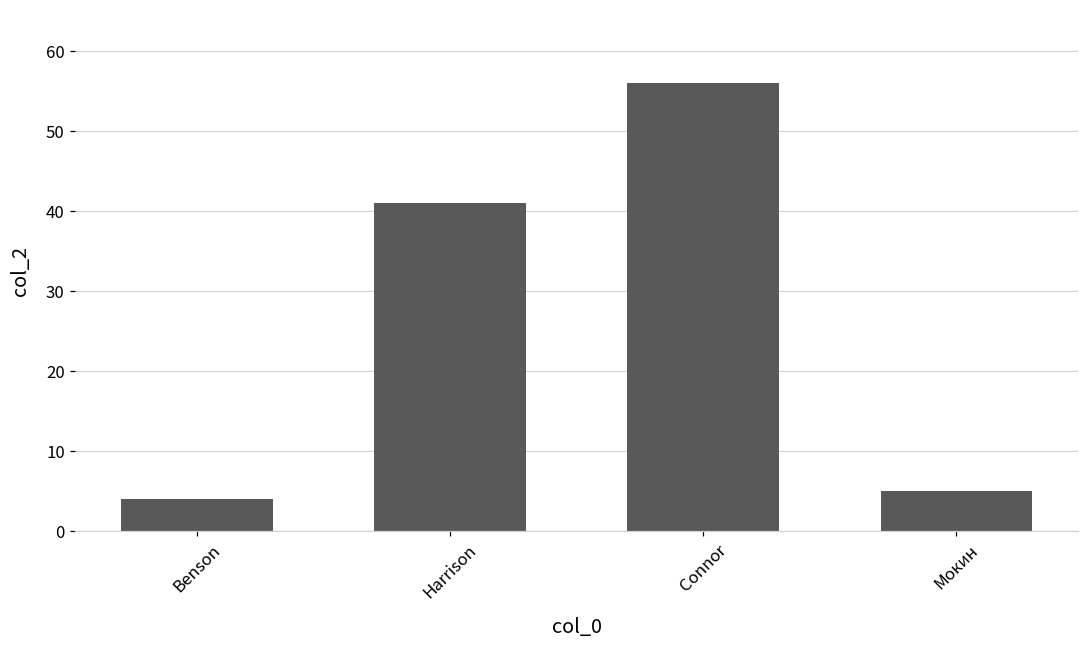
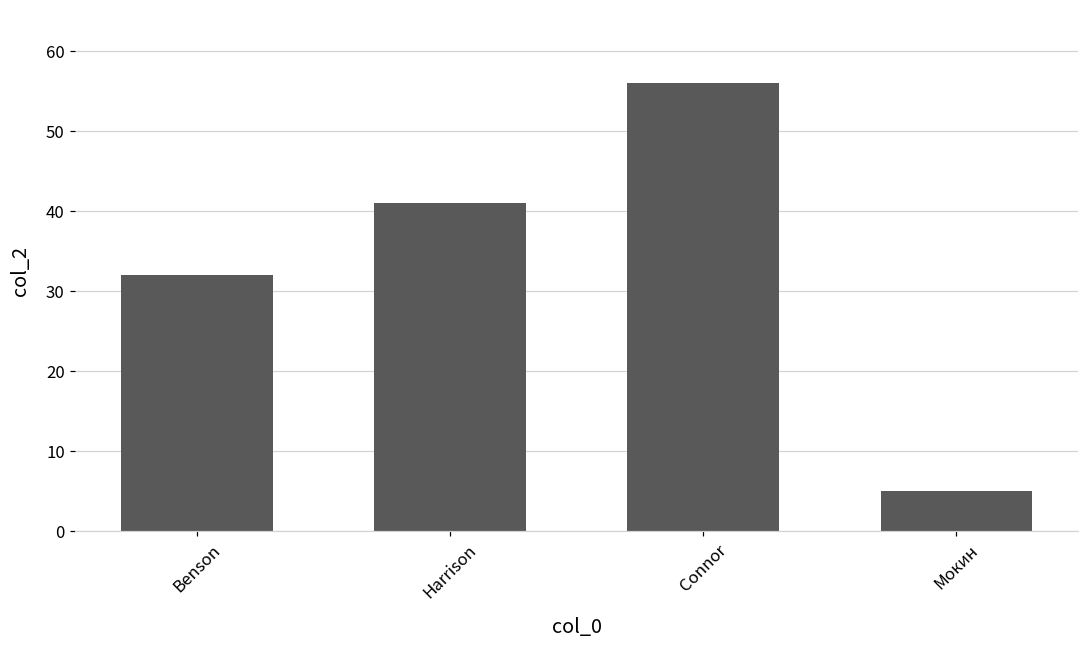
Benson: 4 -> 32
